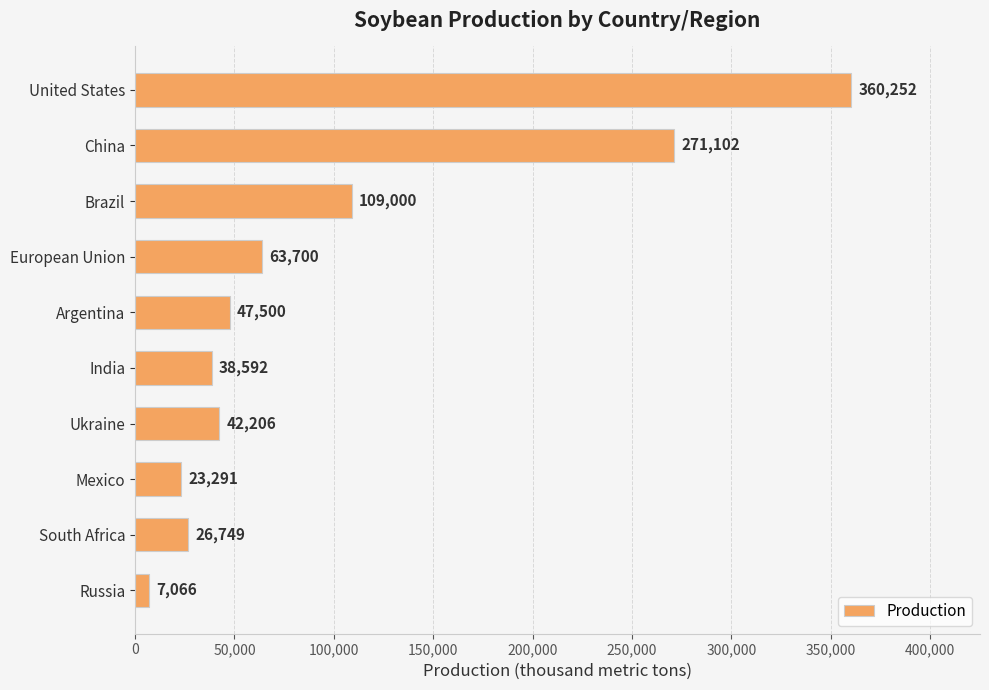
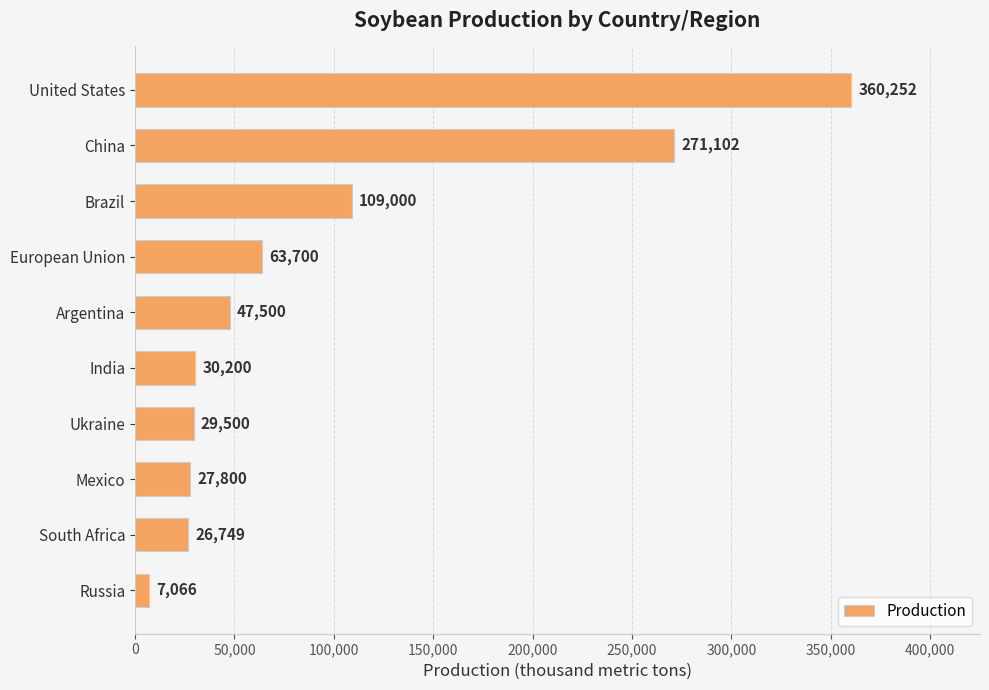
India: 38,592 -> 30,200
Ukraine: 42,206 -> 29,500
Mexico: 23,291 -> 27,800
